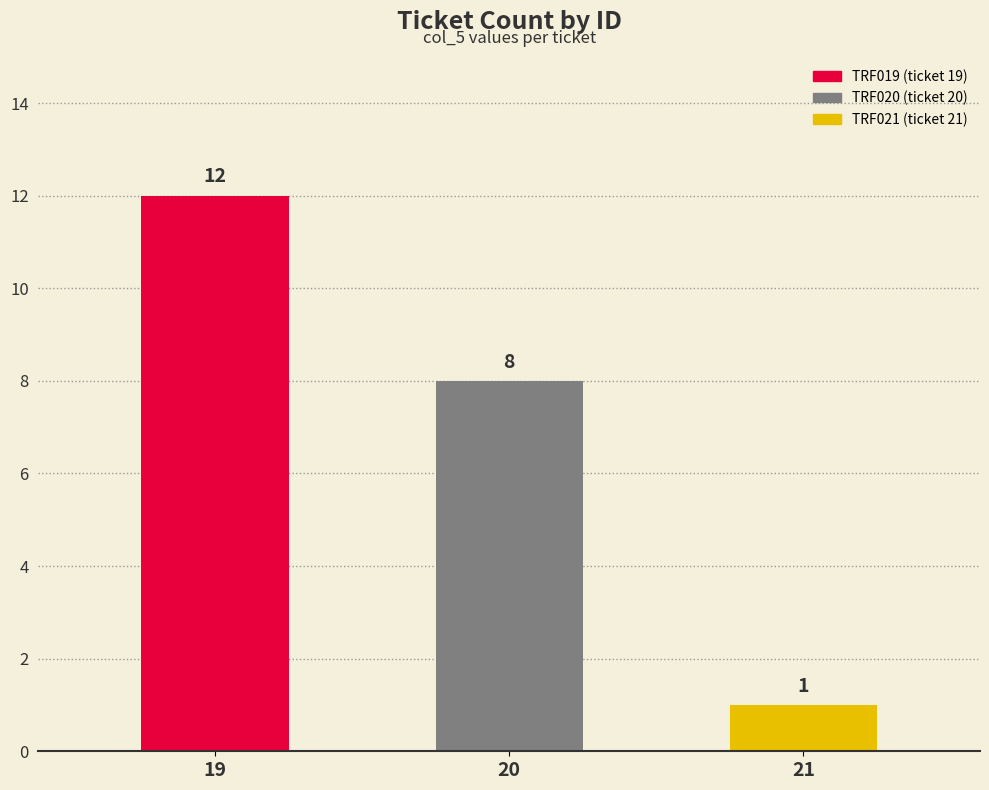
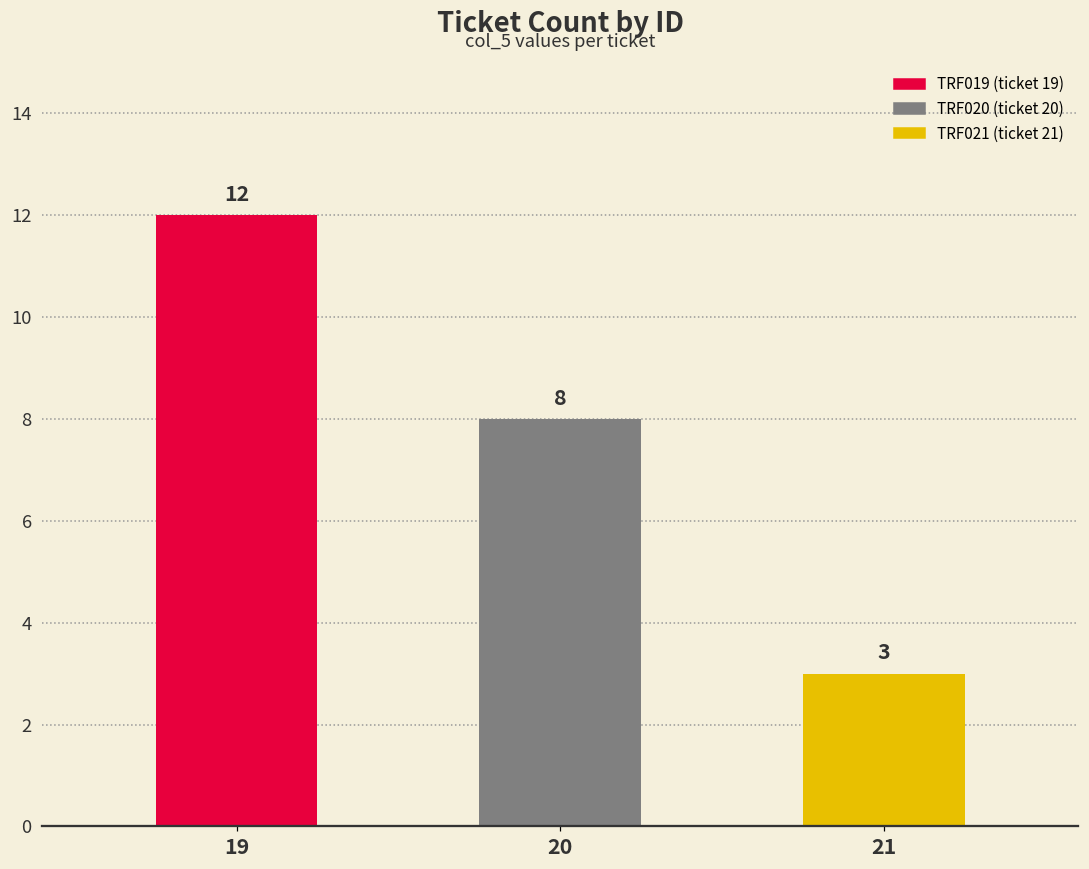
21: 1 -> 3
